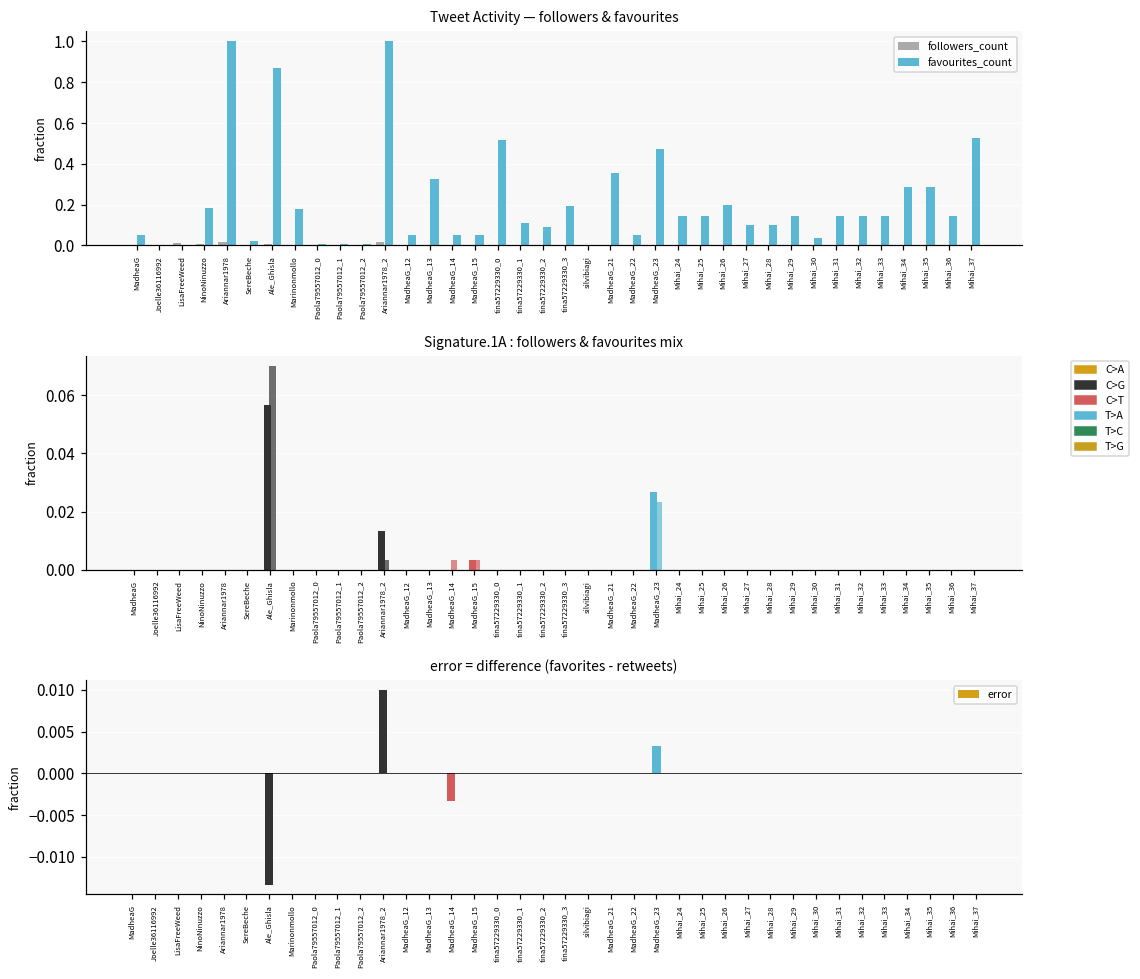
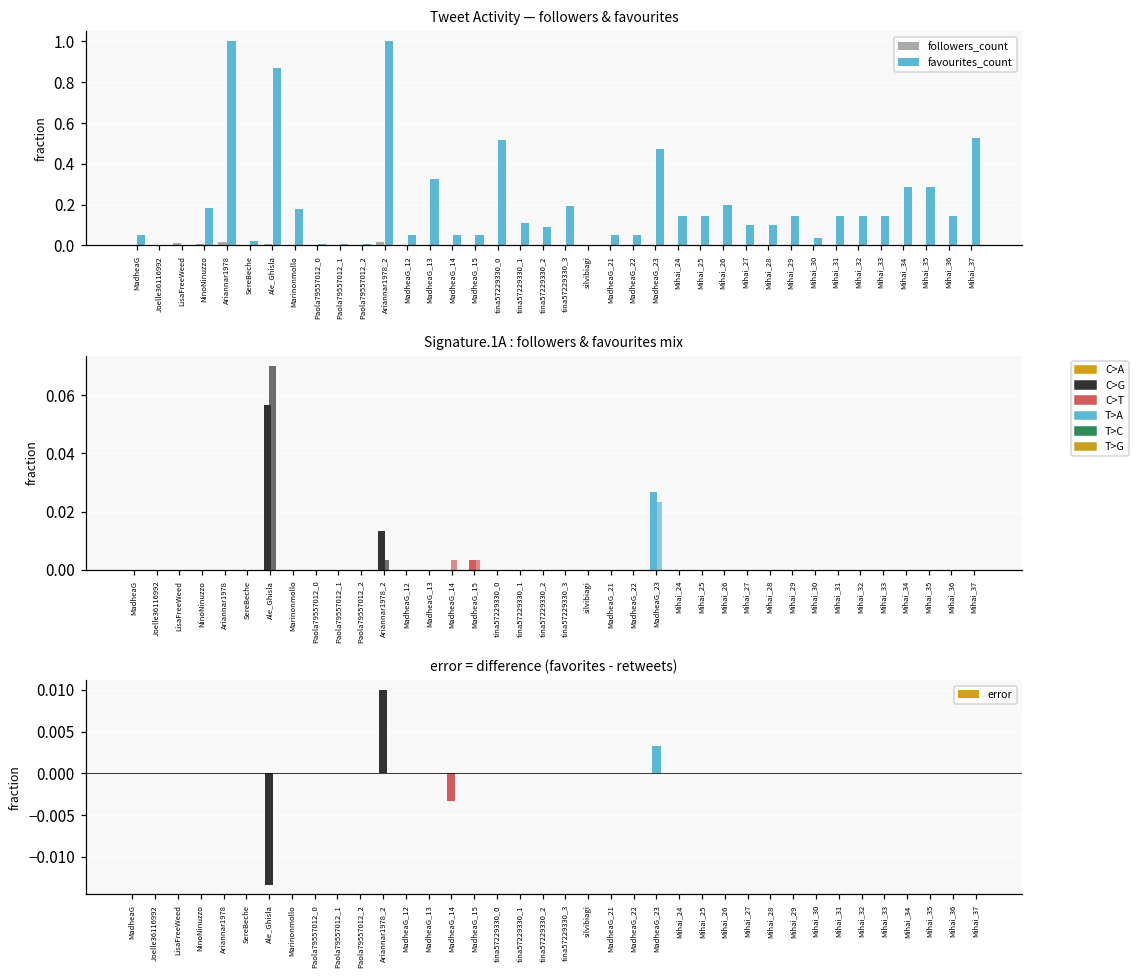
Tweet Activity — followers & favourites, favourites_count, MadheaG_21: 0.36 -> 0.05
